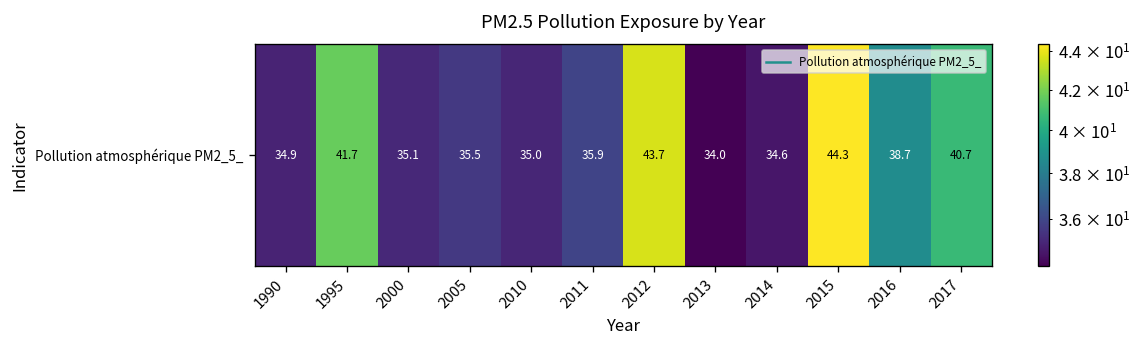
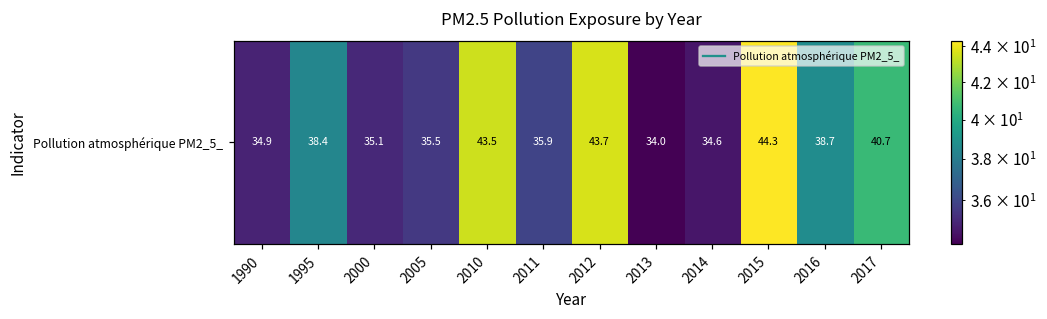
Pollution atmosphérique PM2_5_, 1995: 41.7 -> 38.4
Pollution atmosphérique PM2_5_, 2010: 35.0 -> 43.5
